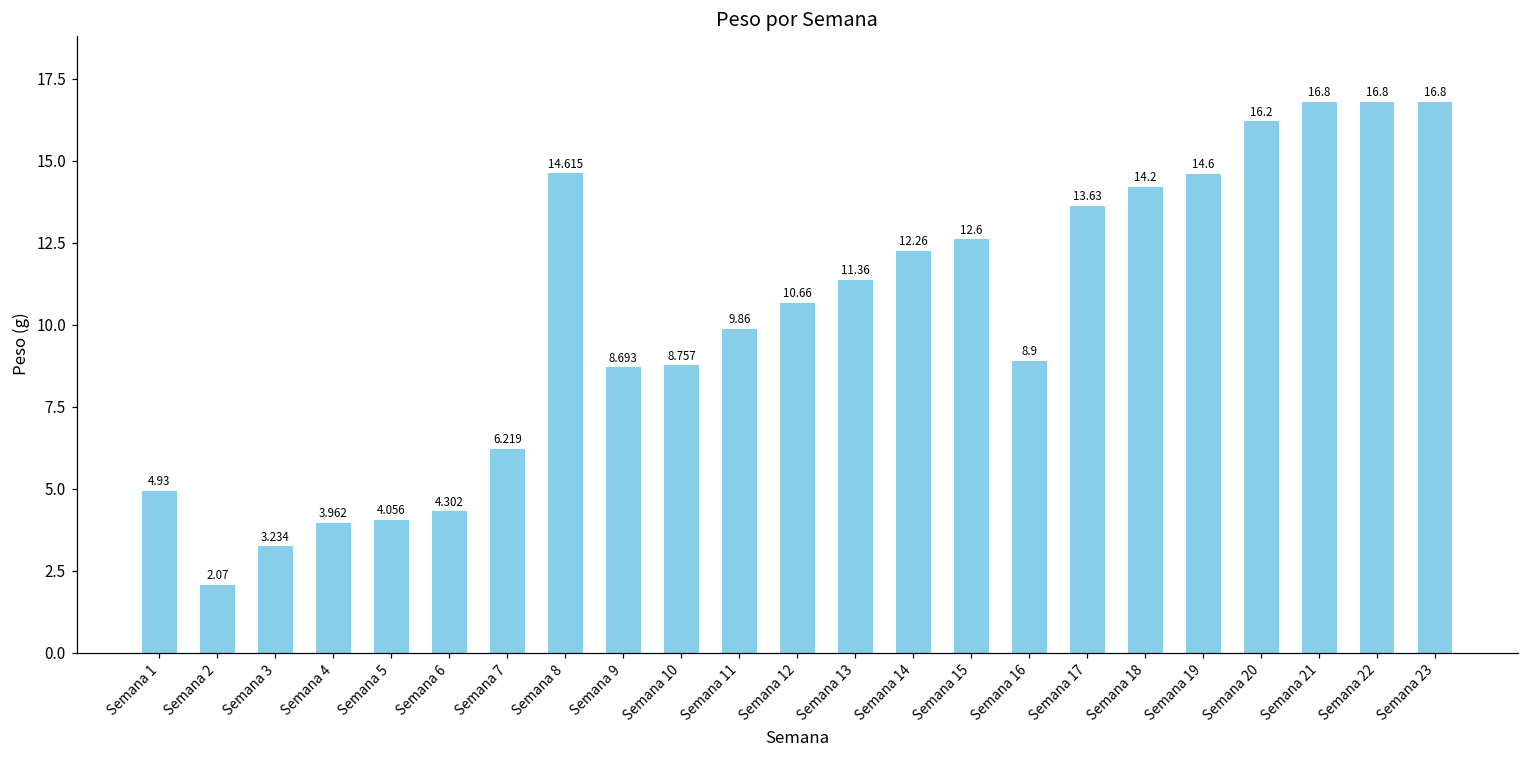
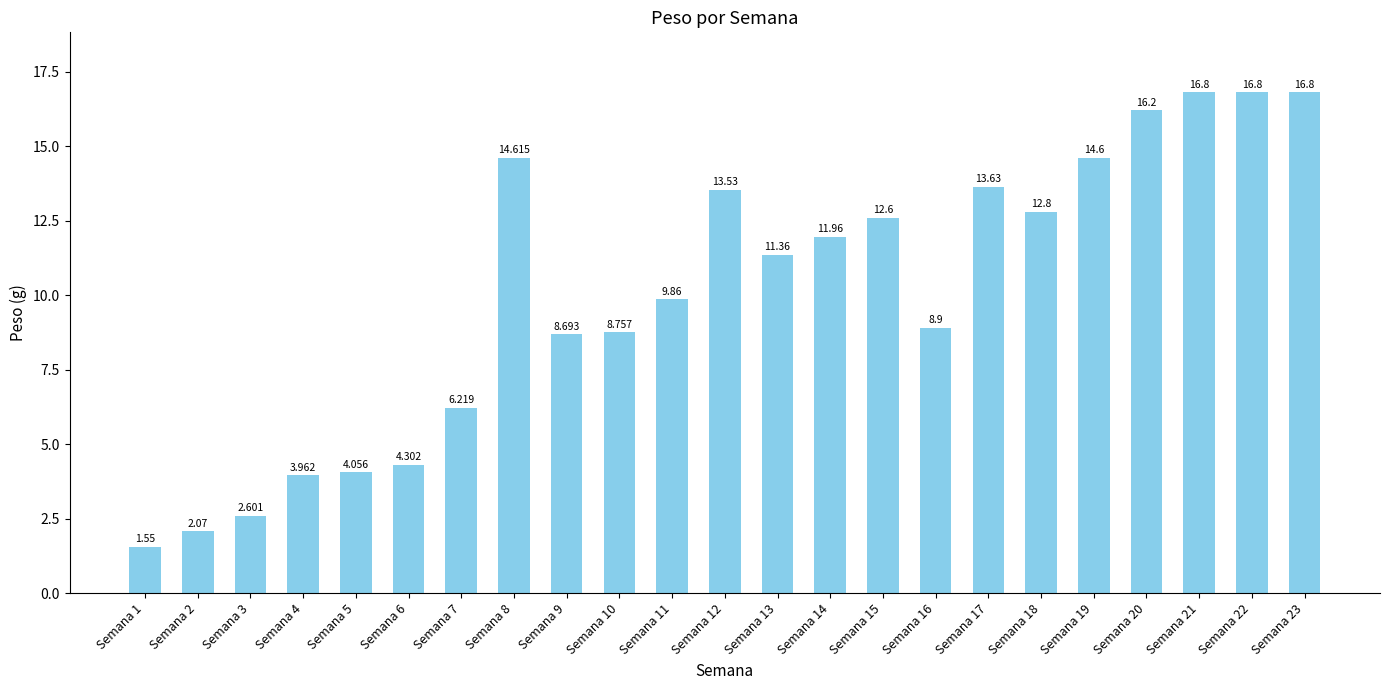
Semana 1: 4.93 -> 1.55
Semana 3: 3.234 -> 2.601
Semana 12: 10.66 -> 13.53
Semana 14: 12.26 -> 11.96
Semana 18: 14.2 -> 12.8
